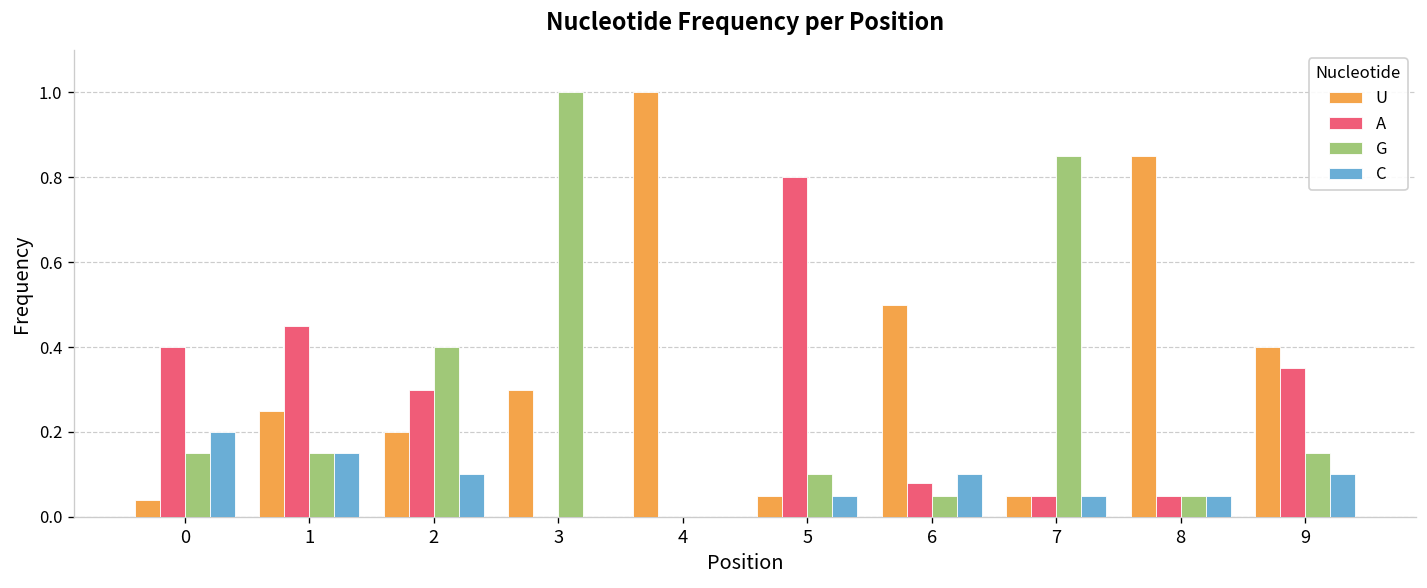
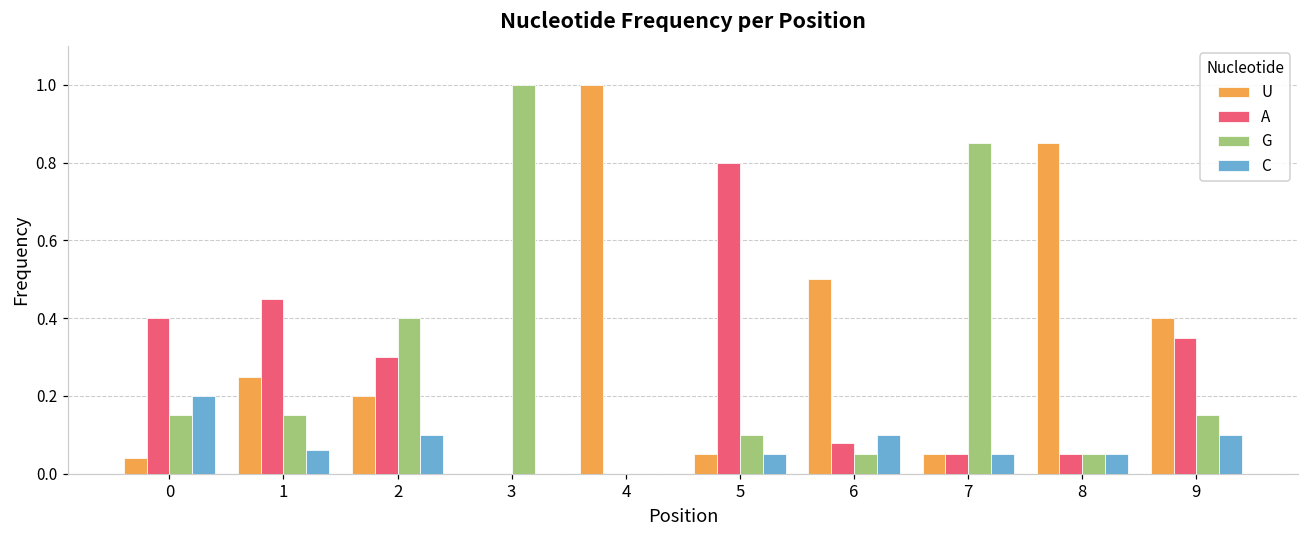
C, 1: 0.15 -> 0.06
U, 3: 0.3 -> 0.0
